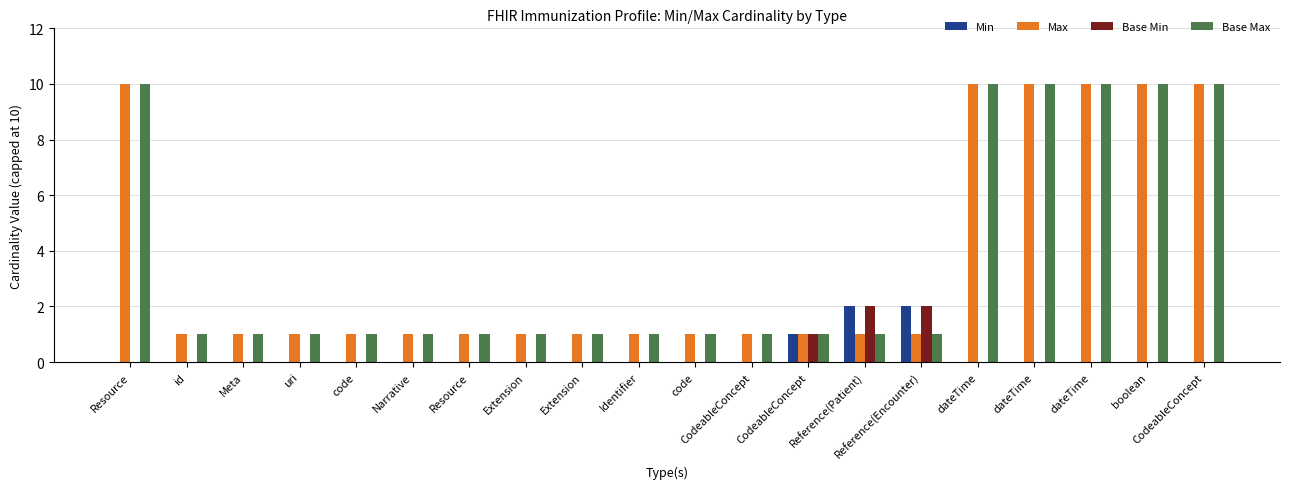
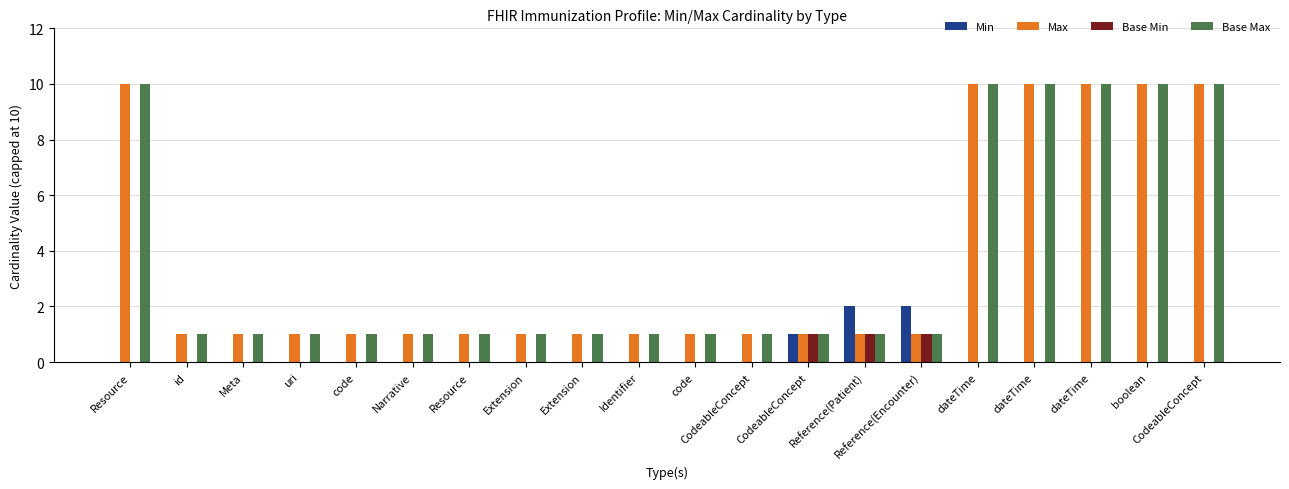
Base Min, Reference(Patient): 2 -> 1
Base Min, Reference(Encounter): 2 -> 1
